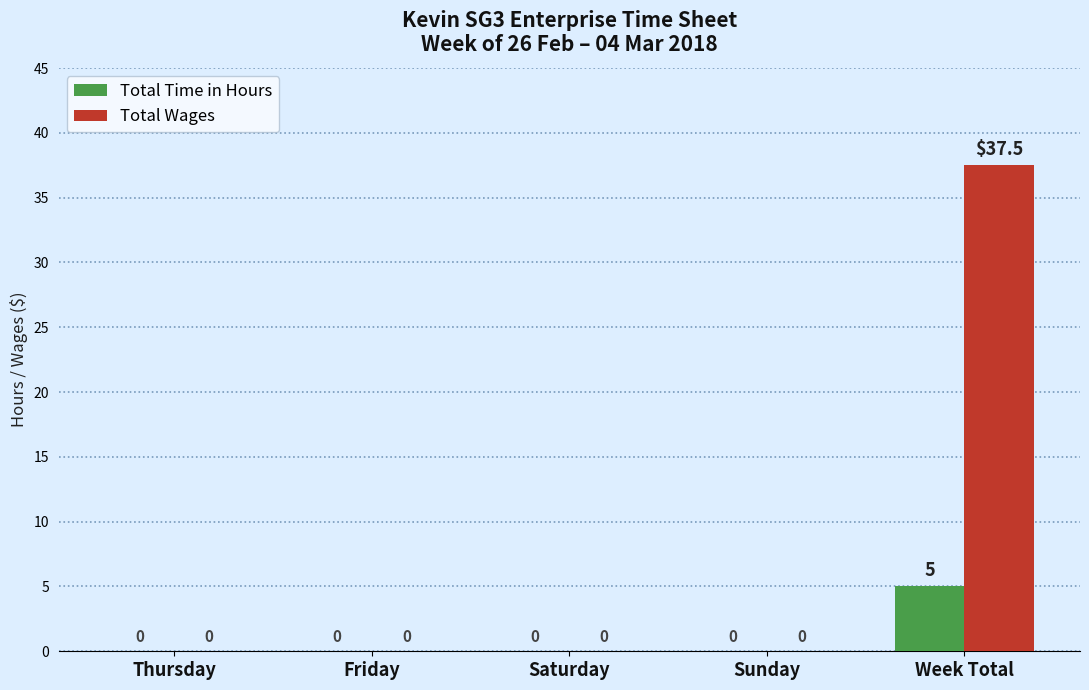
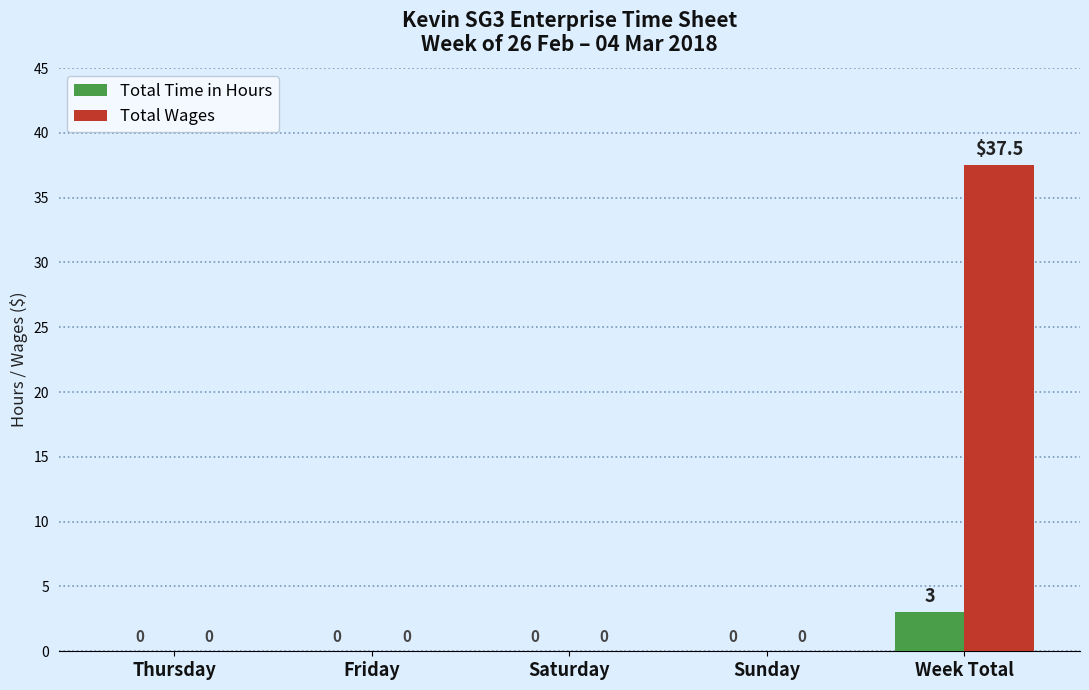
Total Time in Hours, Week Total: 5 -> 3
